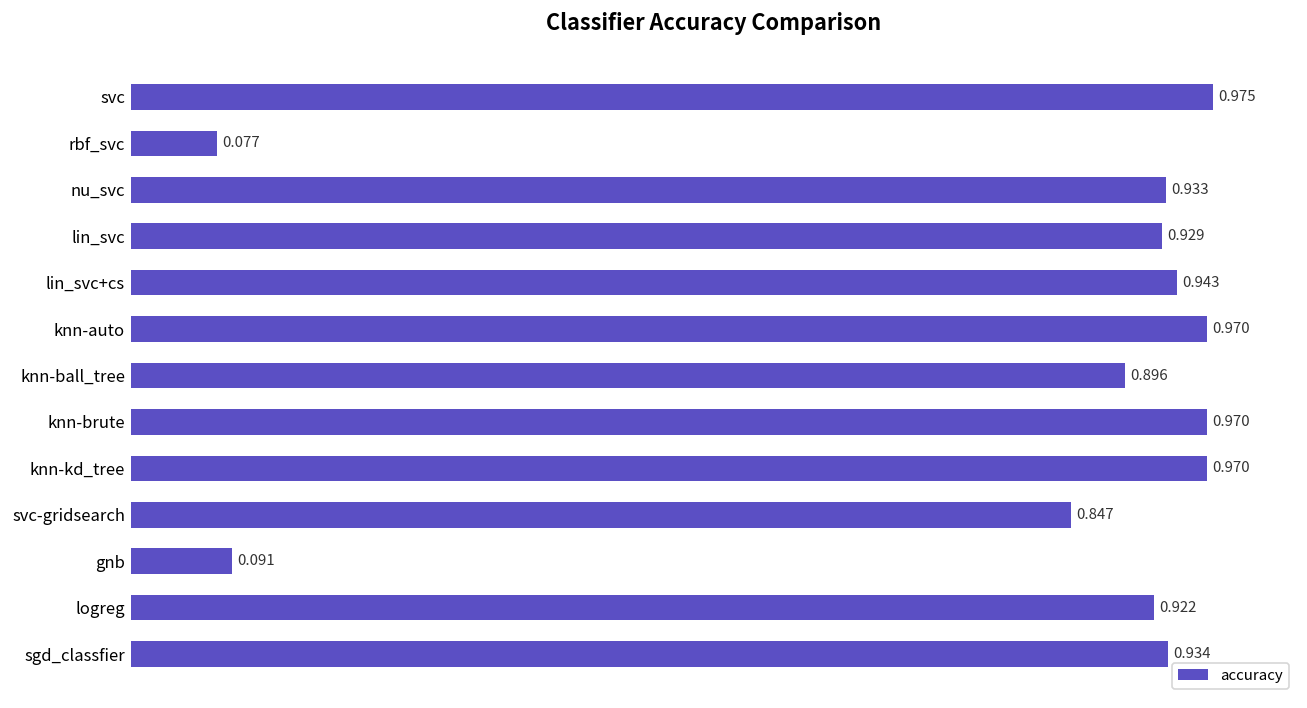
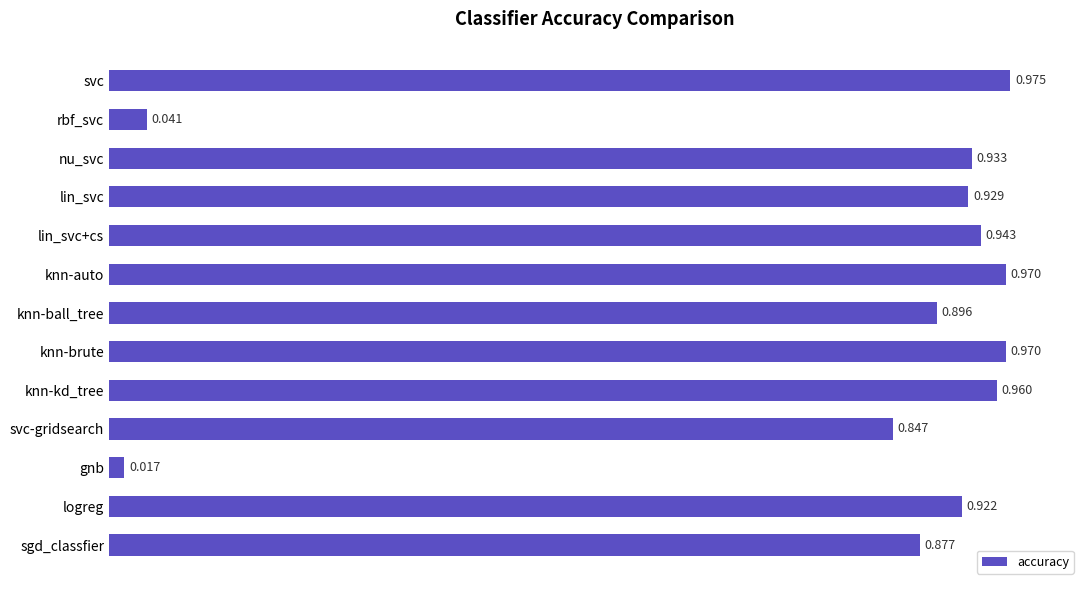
rbf_svc: 0.077 -> 0.041
knn-kd_tree: 0.970 -> 0.960
gnb: 0.091 -> 0.017
sgd_classfier: 0.934 -> 0.877
